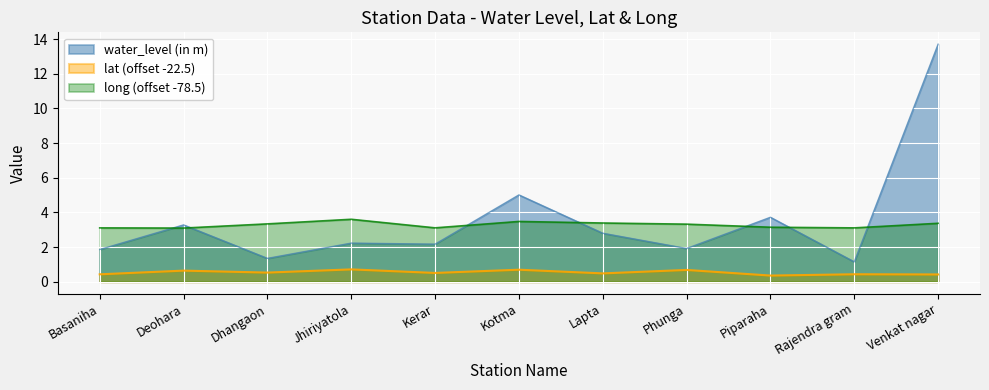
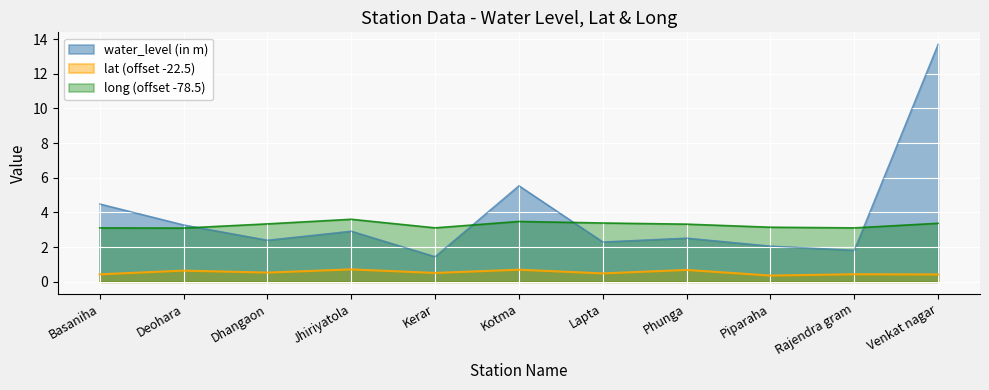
water_level (in m), Basaniha: 1.9 -> 4.5
water_level (in m), Dhangaon: 1.4 -> 2.4
water_level (in m), Jhiriyatola: 2.2 -> 2.9
water_level (in m), Kerar: 2.2 -> 1.5
water_level (in m), Kotma: 5.0 -> 5.5
water_level (in m), Lapta: 2.8 -> 2.3
water_level (in m), Phunga: 1.9 -> 2.5
water_level (in m), Piparaha: 3.7 -> 2.1
water_level (in m), Rajendra gram: 1.2 -> 1.8
